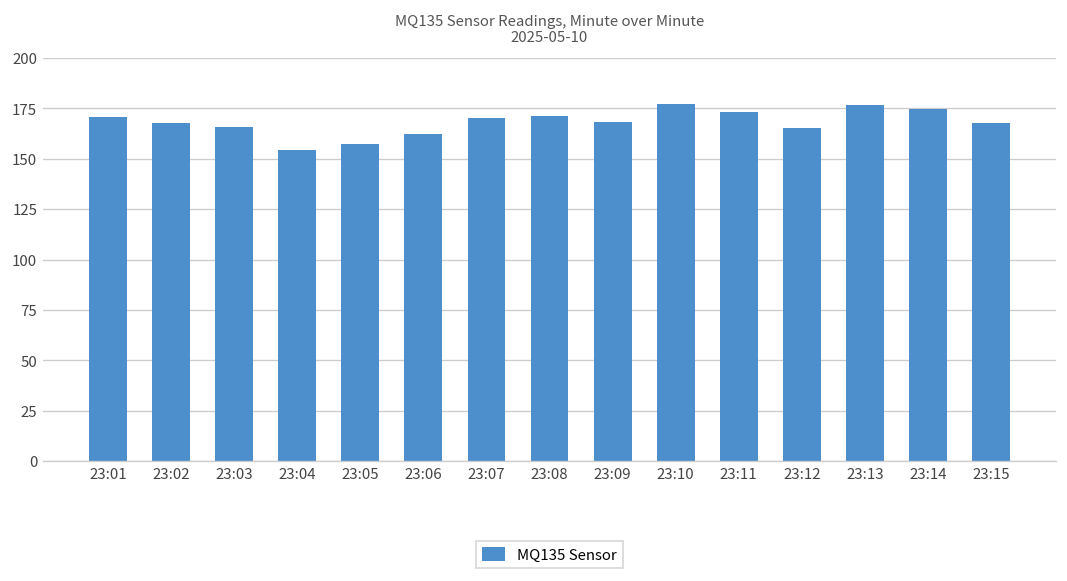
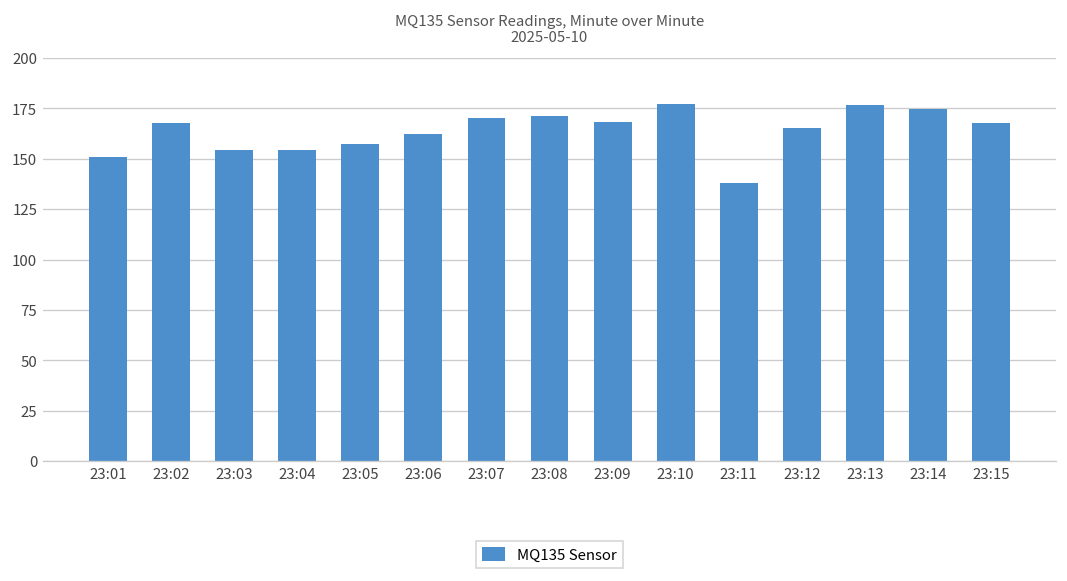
23:01: 171 -> 151
23:03: 166 -> 154
23:11: 173 -> 138
